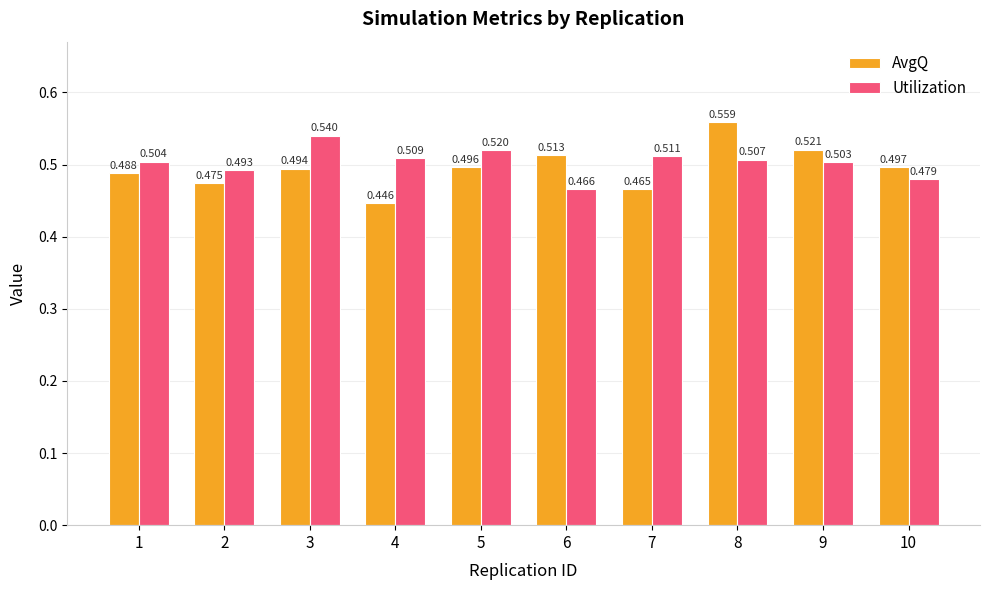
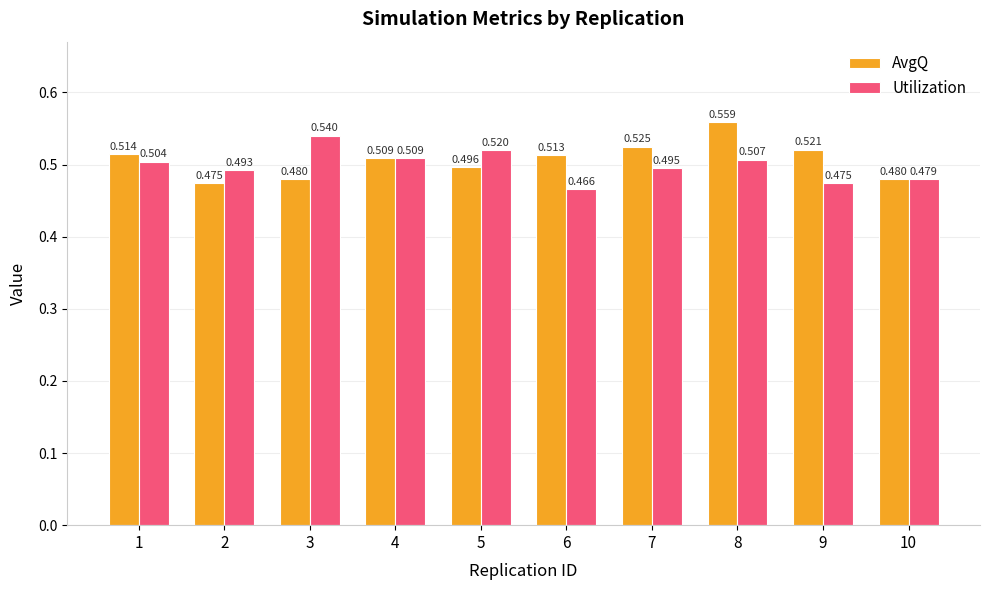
AvgQ, 1: 0.488 -> 0.514
AvgQ, 3: 0.494 -> 0.480
AvgQ, 4: 0.446 -> 0.509
AvgQ, 7: 0.465 -> 0.525
Utilization, 7: 0.511 -> 0.495
Utilization, 9: 0.503 -> 0.475
AvgQ, 10: 0.497 -> 0.480
